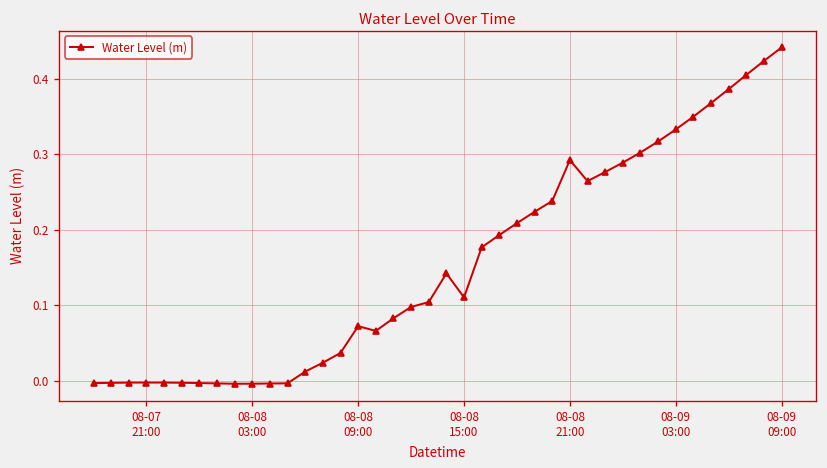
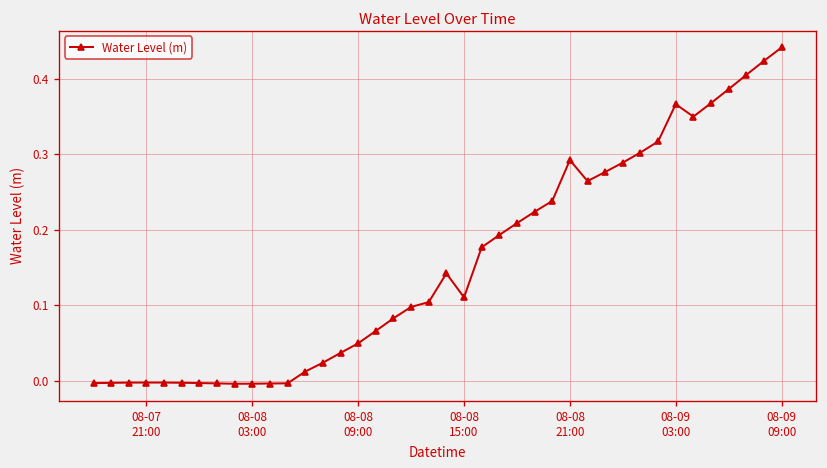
08-08 09:00: 0.07 -> 0.05
08-09 03:00: 0.33 -> 0.37
